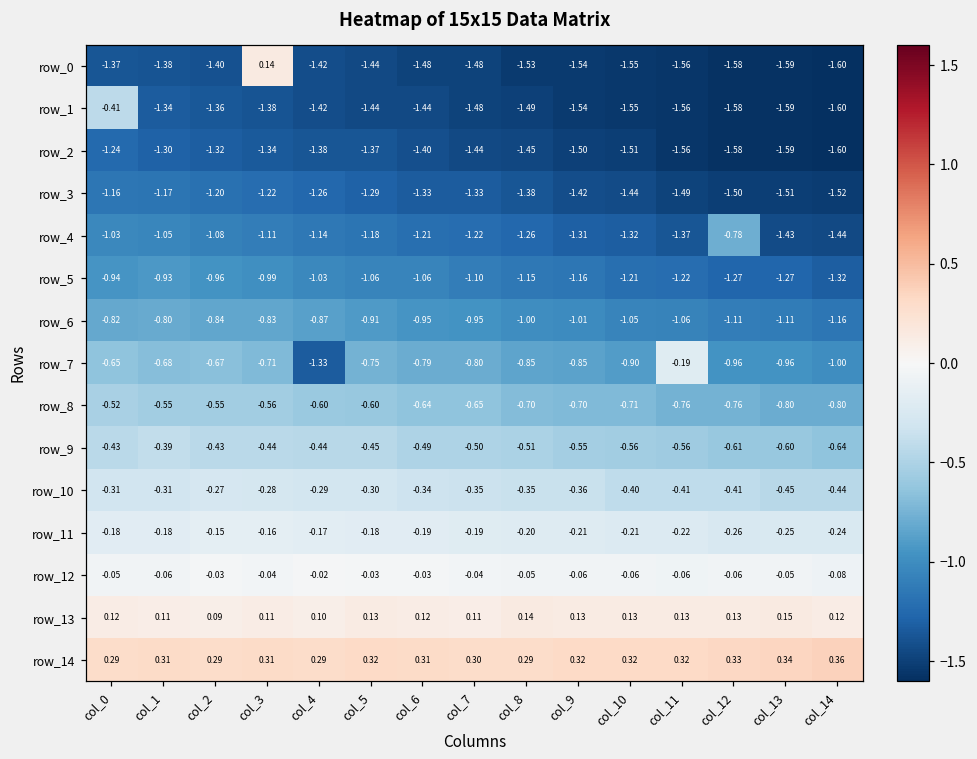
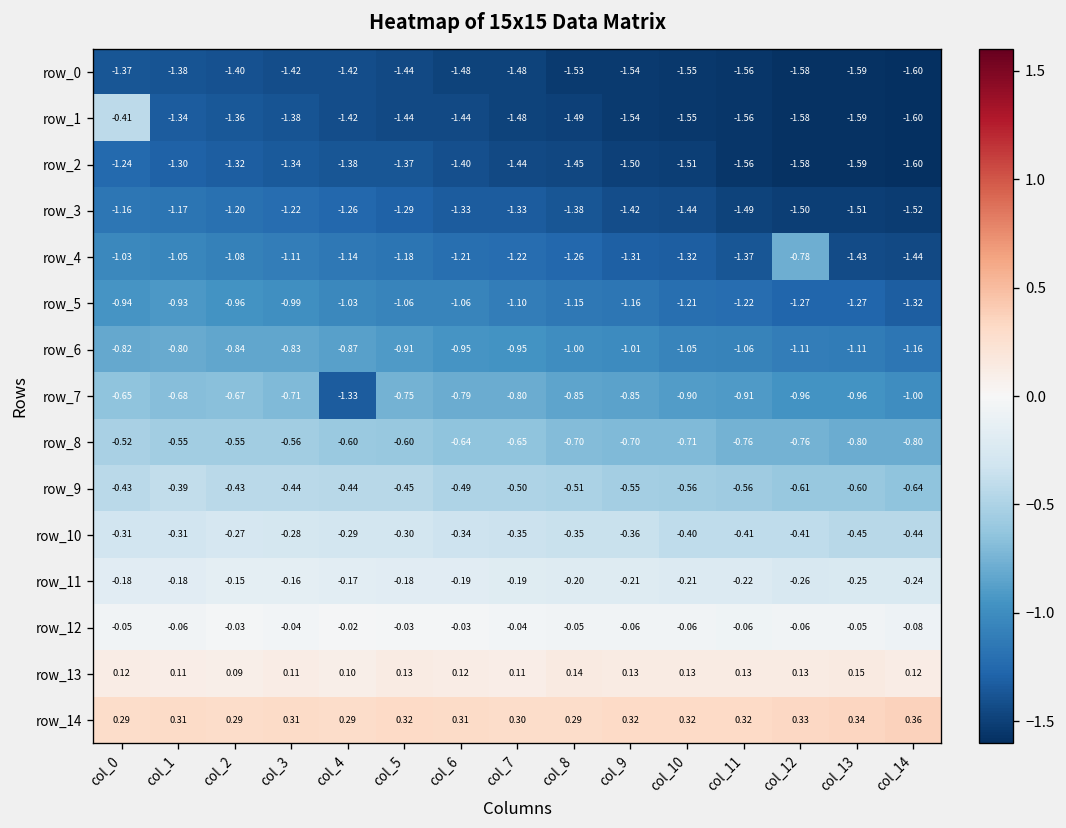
row_0, col_3: 0.14 -> -1.42
row_7, col_11: -0.19 -> -0.91
